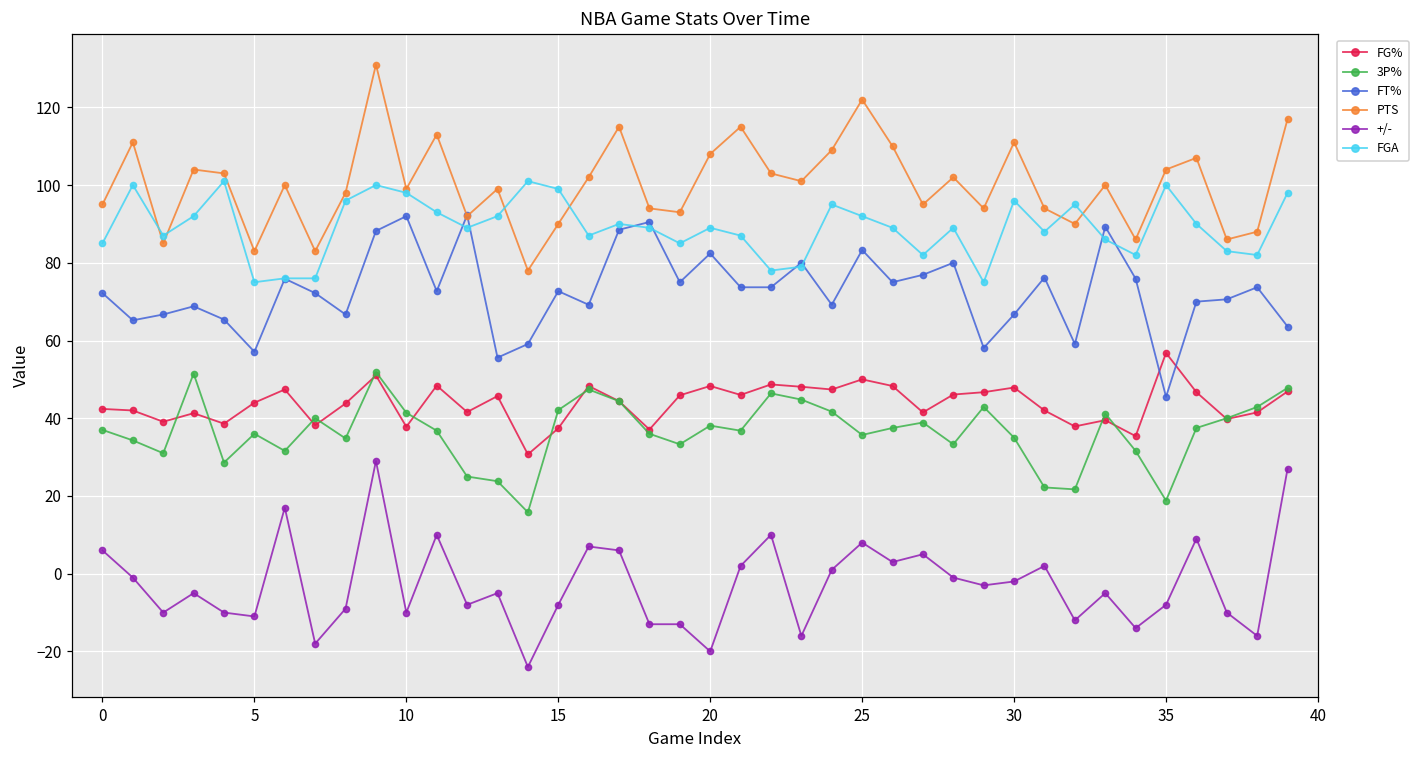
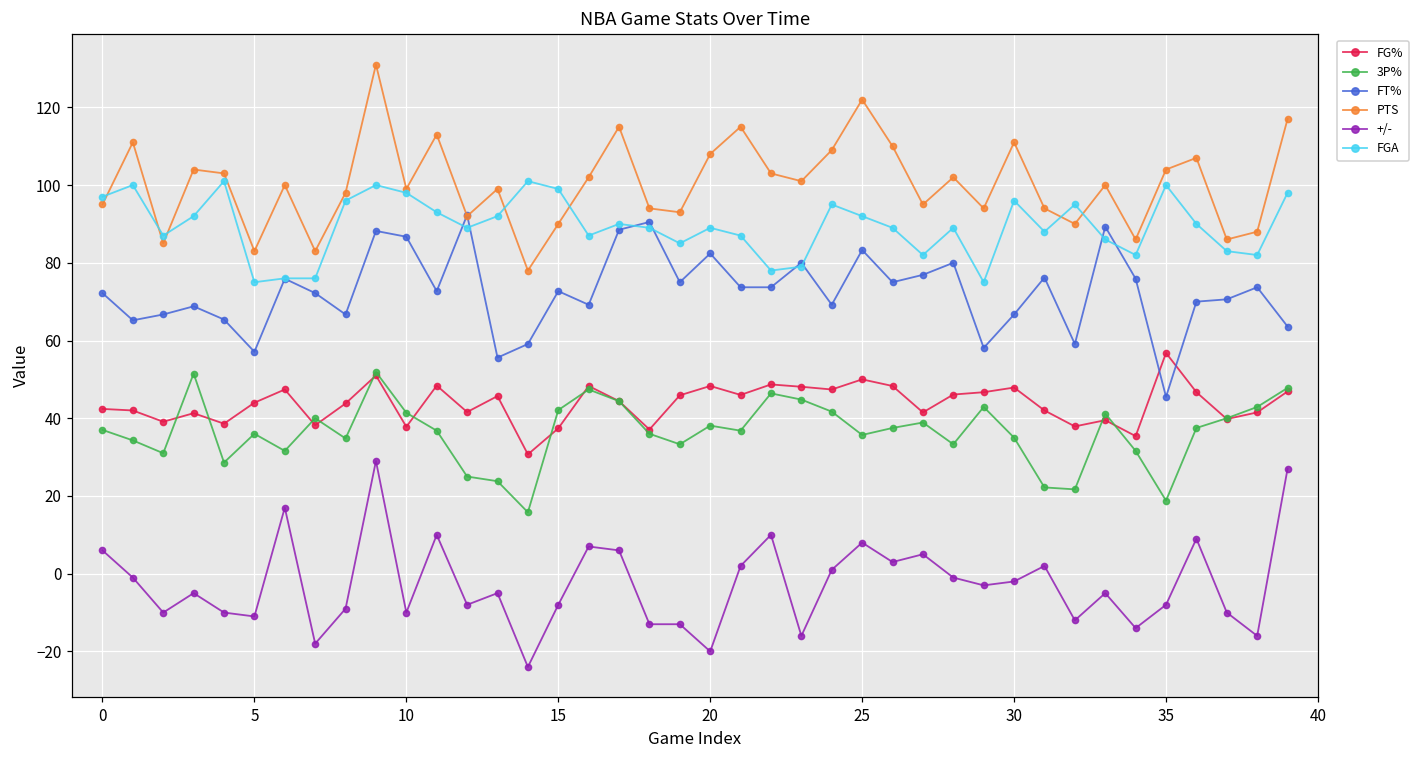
FGA, 0: 85 -> 97
FT%, 10: 92 -> 87
